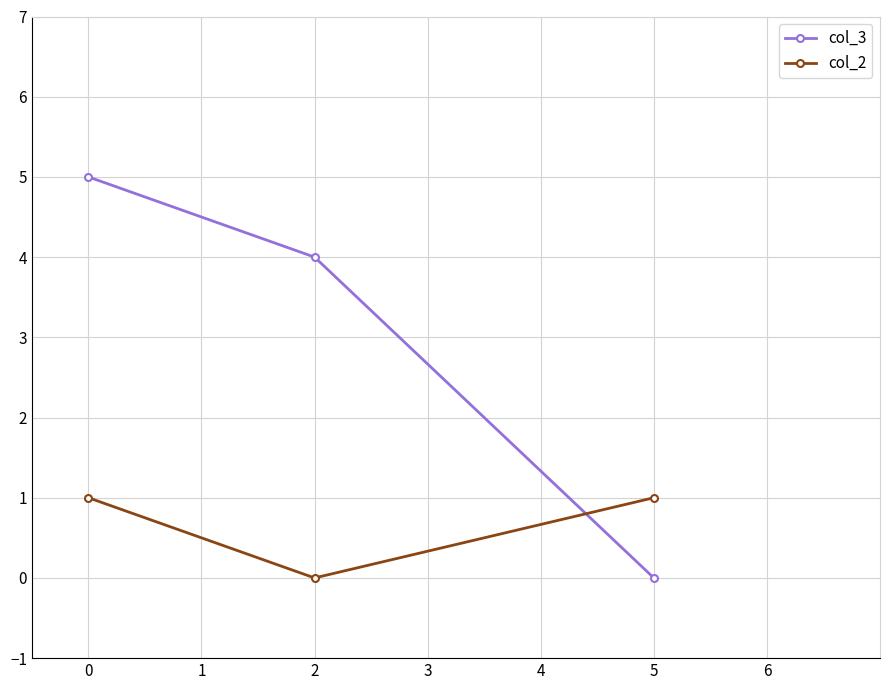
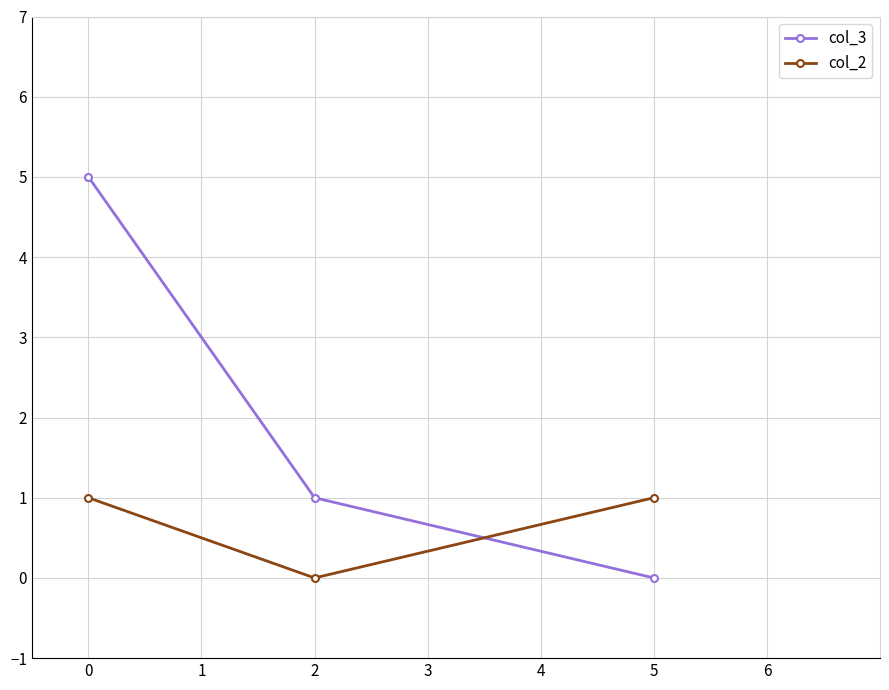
col_3, 2: 4 -> 1
